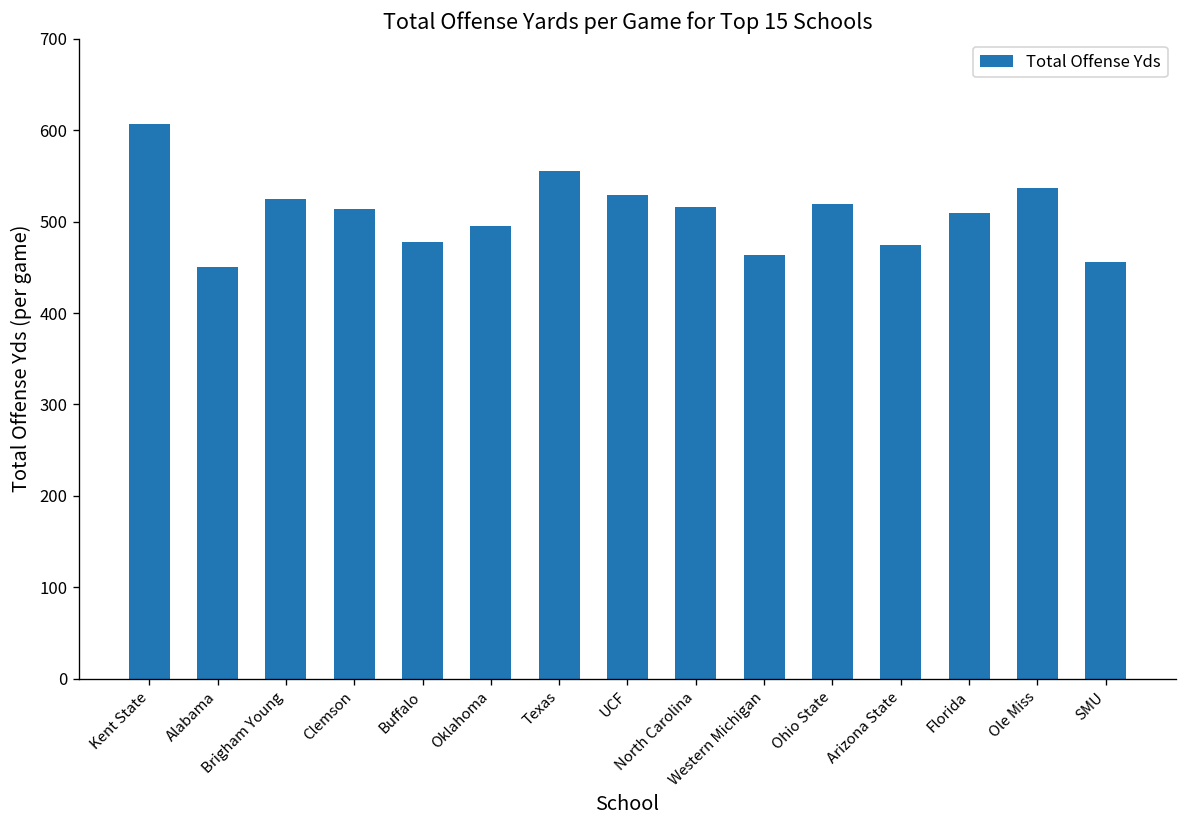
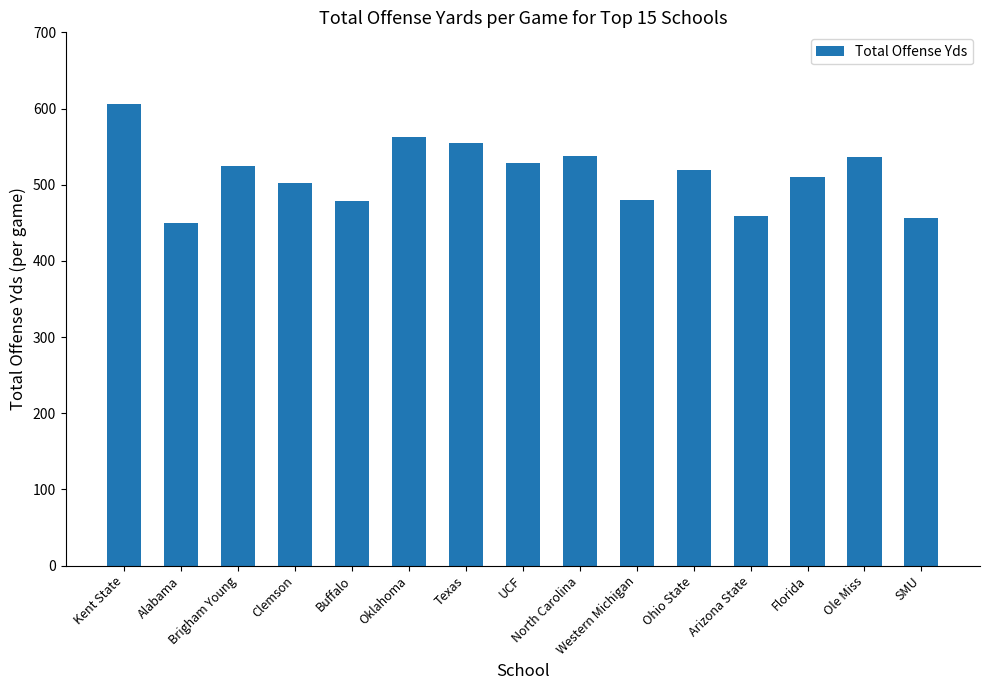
Clemson: 510 -> 500
Oklahoma: 490 -> 560
North Carolina: 520 -> 540
Western Michigan: 460 -> 480
Arizona State: 470 -> 460
